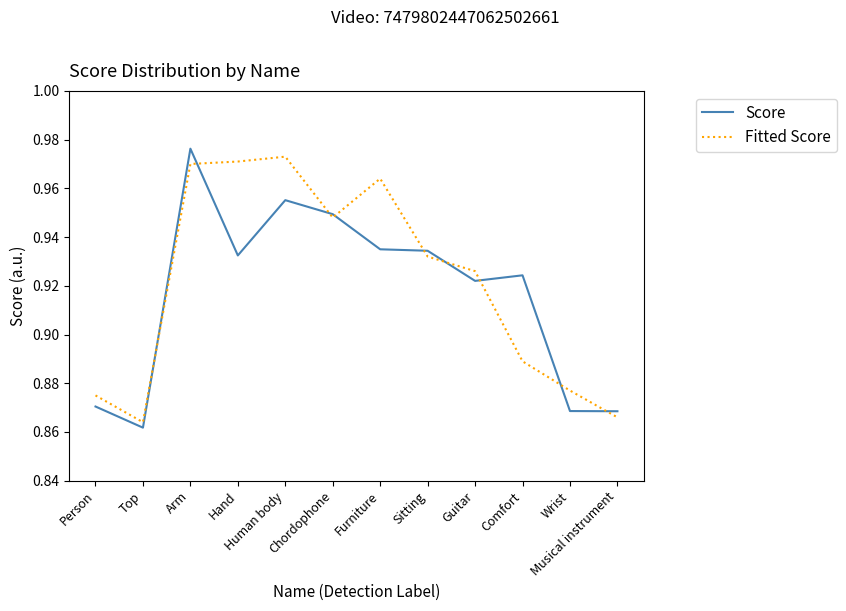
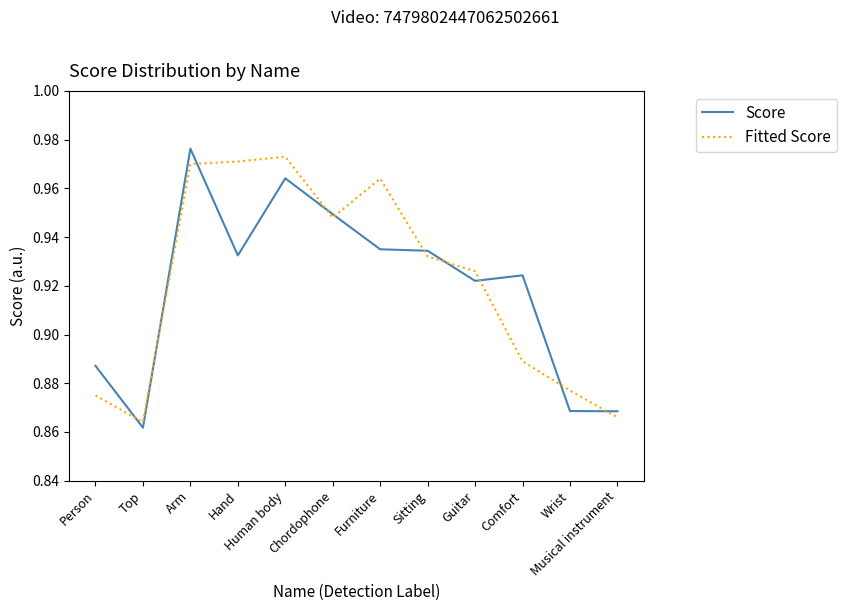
Score, Person: 0.870 -> 0.887
Score, Human body: 0.955 -> 0.964
